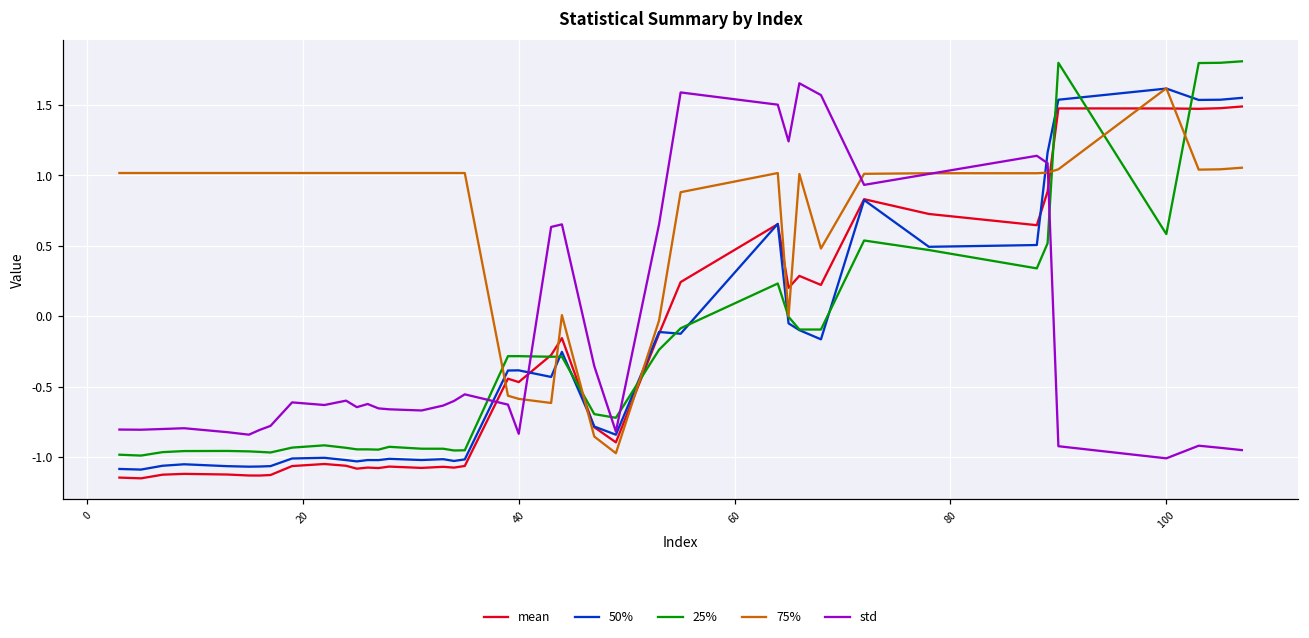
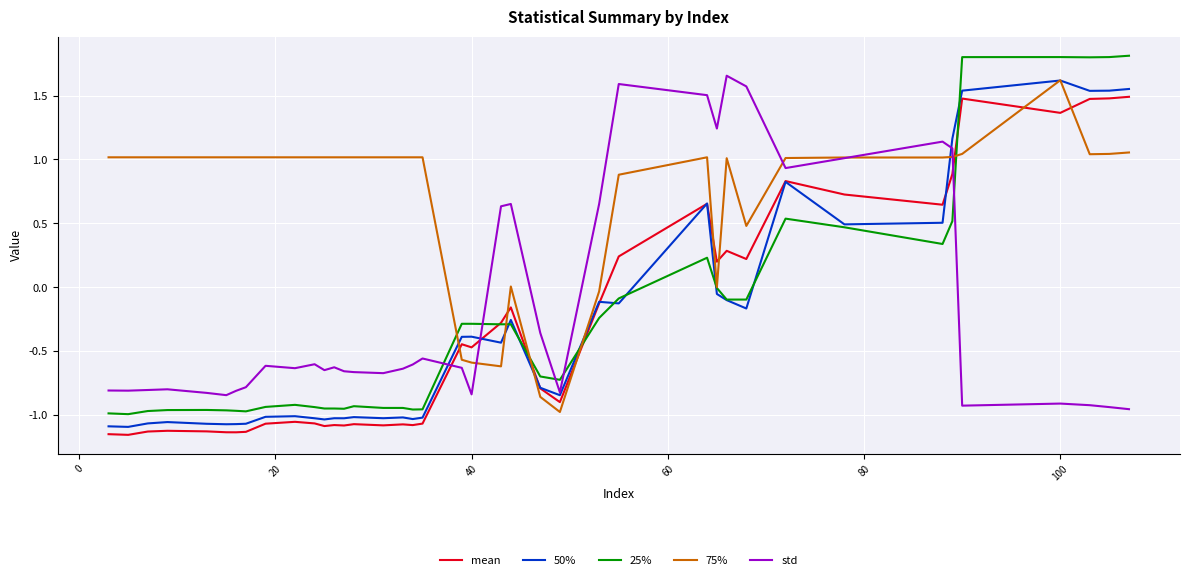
mean, 100: 1.48 -> 1.36
25%, 100: 0.58 -> 1.80
std, 100: -1.01 -> -0.91
